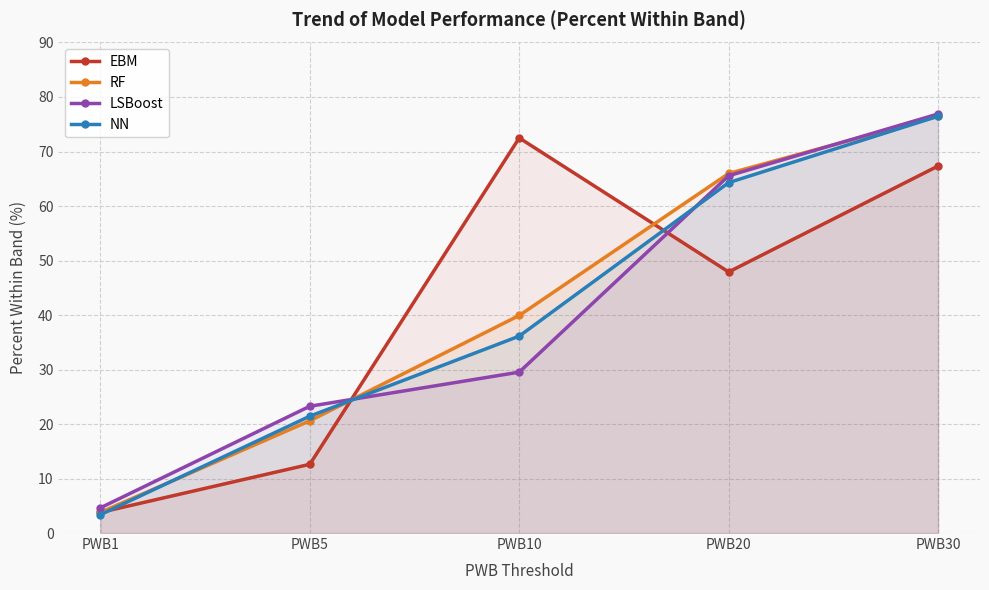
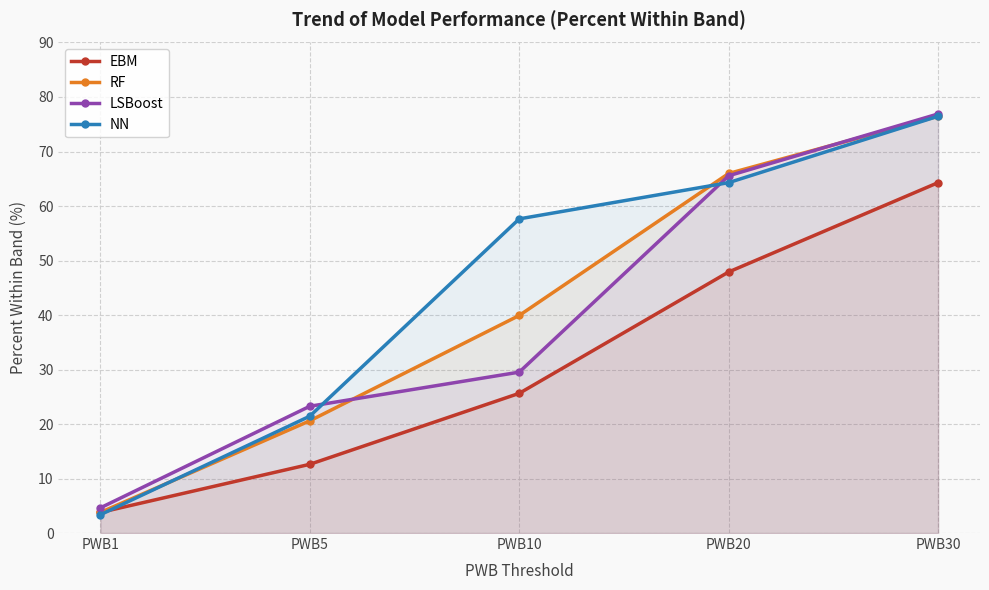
EBM, PWB10: 72 -> 26
NN, PWB10: 36 -> 58
EBM, PWB30: 67 -> 64
